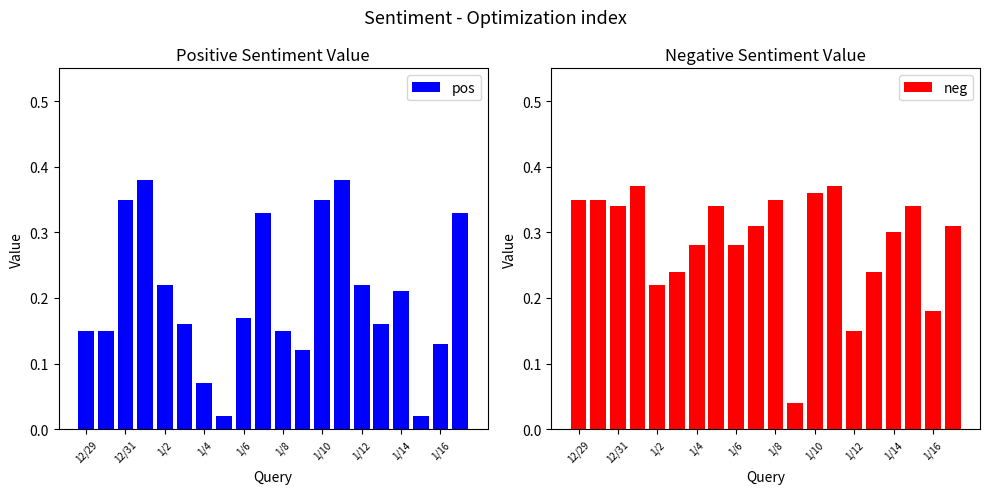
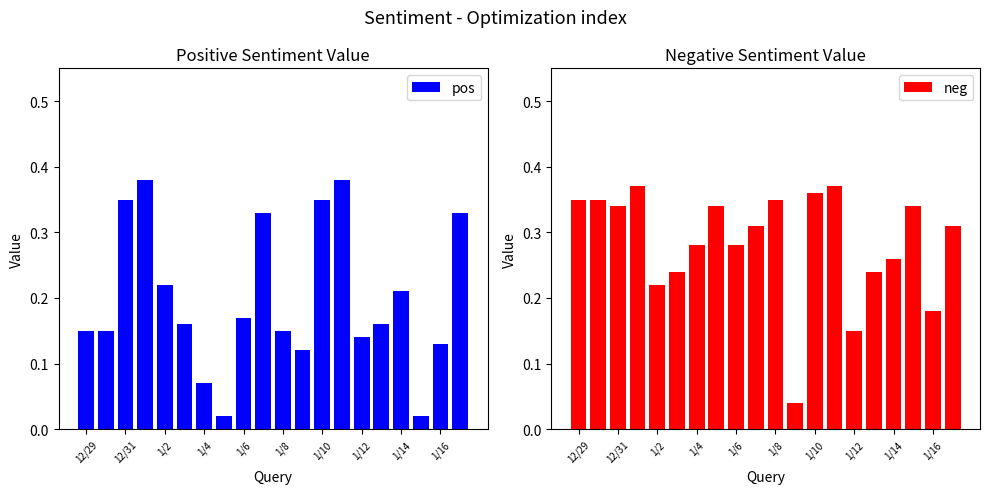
Positive Sentiment Value, 1/12: 0.22 -> 0.14
Negative Sentiment Value, 1/14: 0.30 -> 0.26
